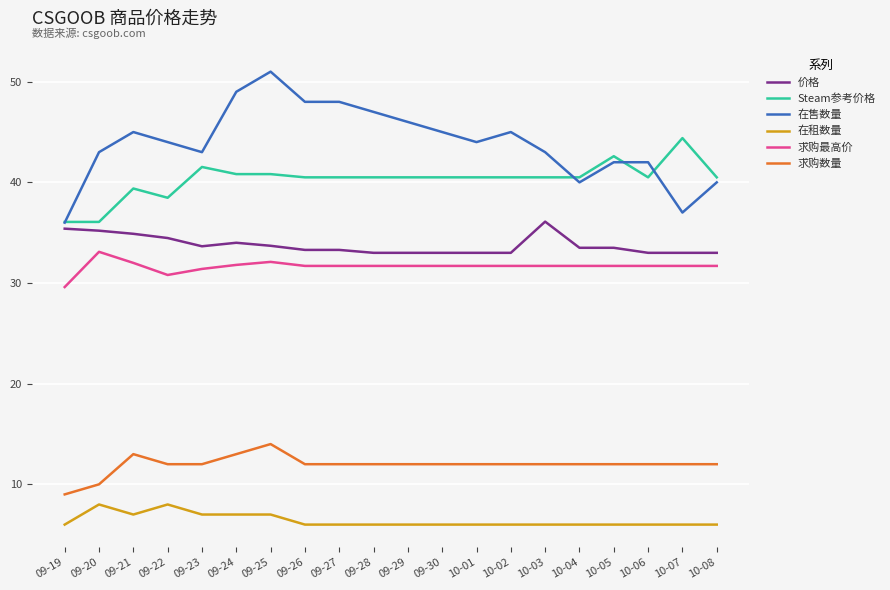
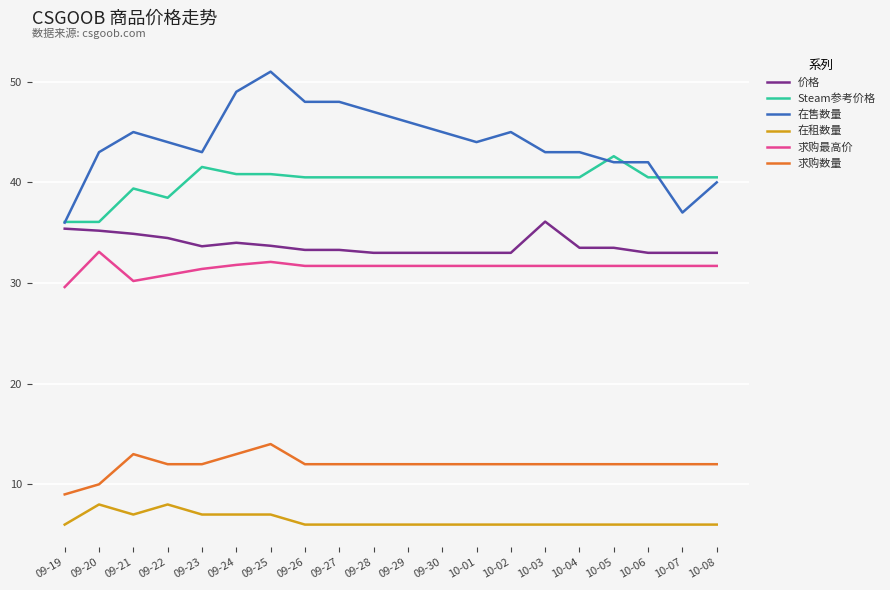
求购最高价, 09-21: 32.0 -> 30.2
在售数量, 10-04: 40 -> 43
Steam参考价格, 10-07: 44.4 -> 40.5
